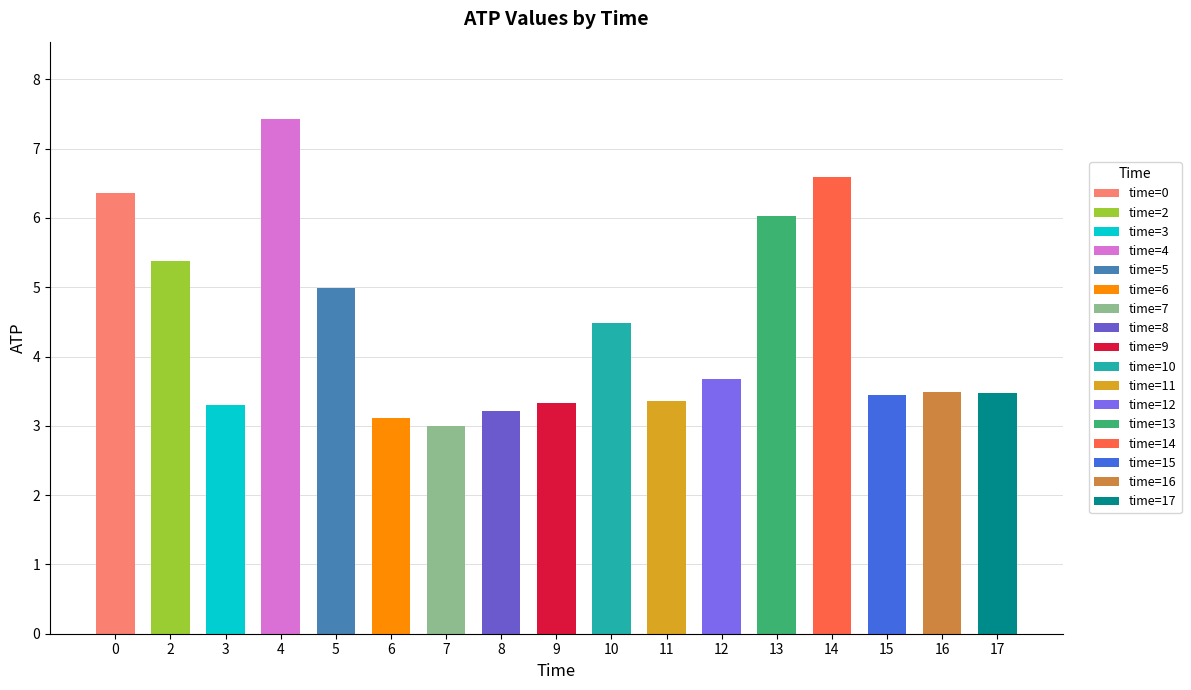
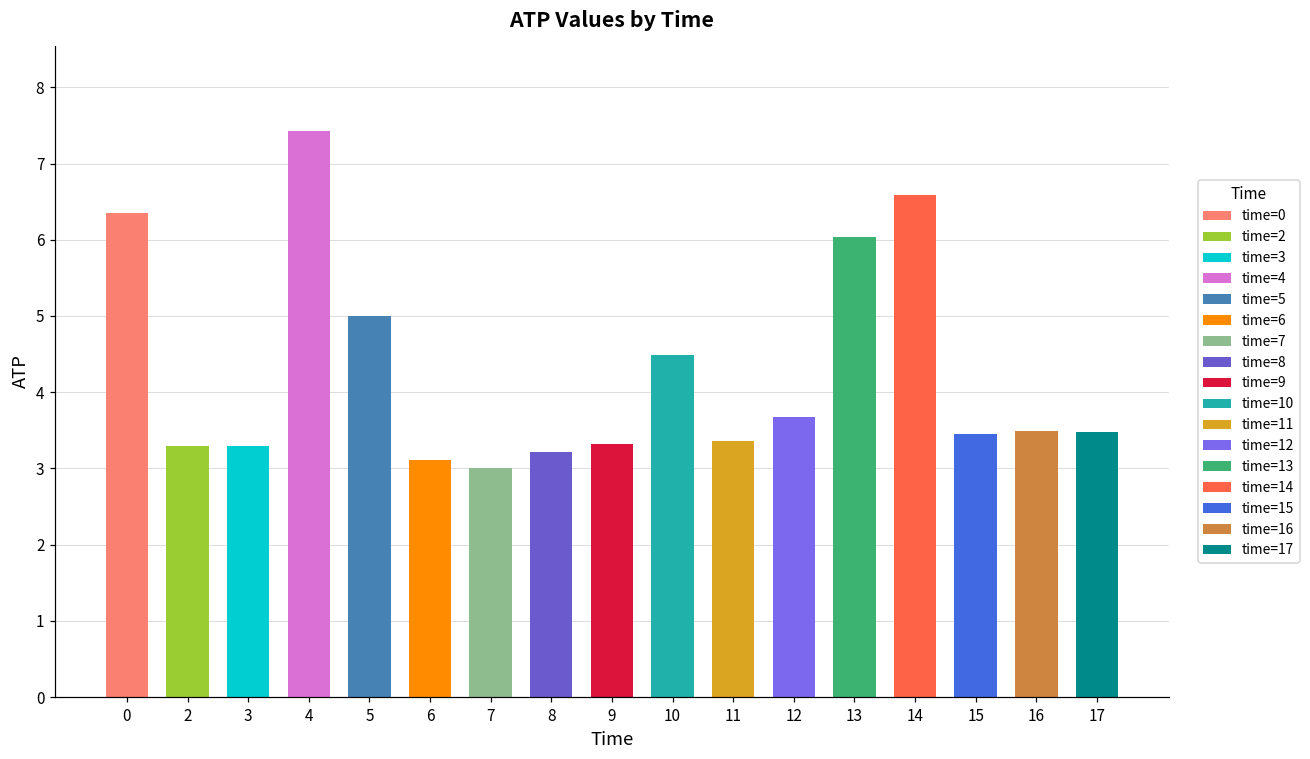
2: 5.4 -> 3.3
